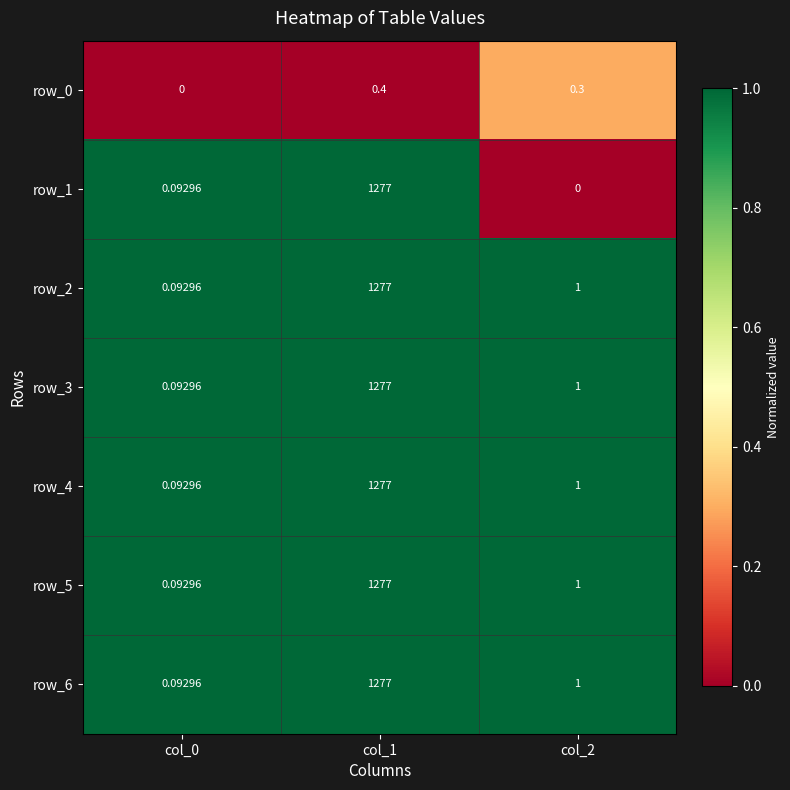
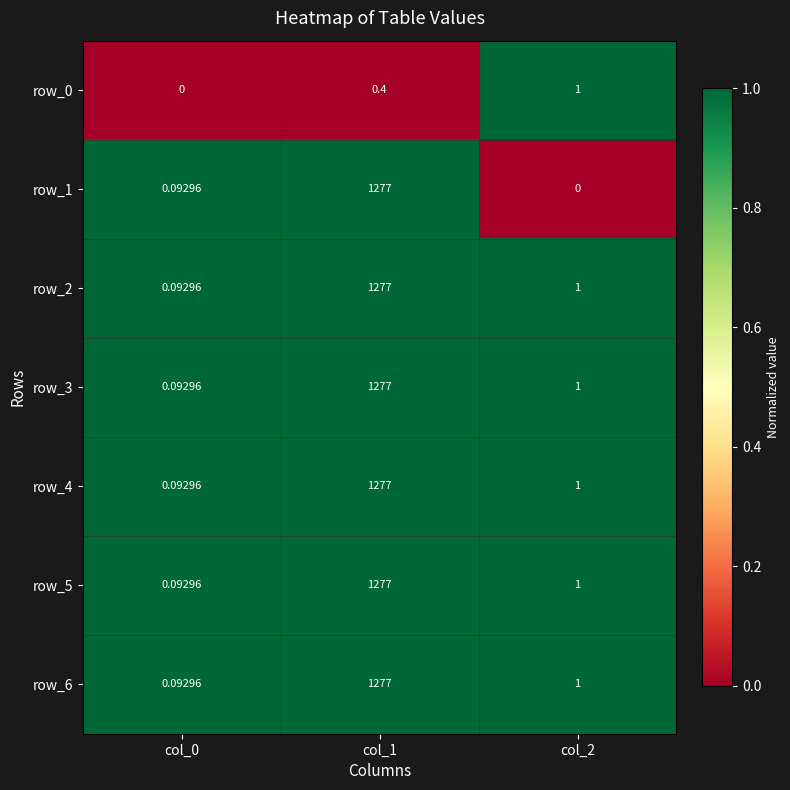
row_0, col_2: 0.3 -> 1
